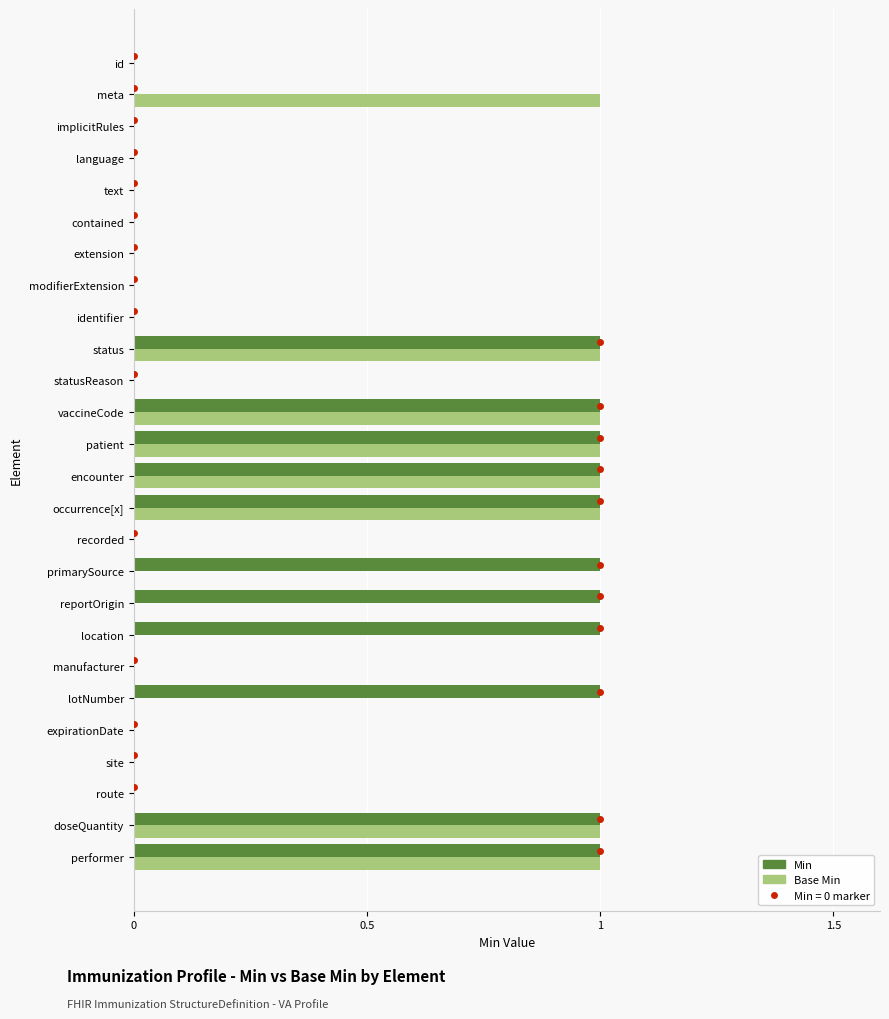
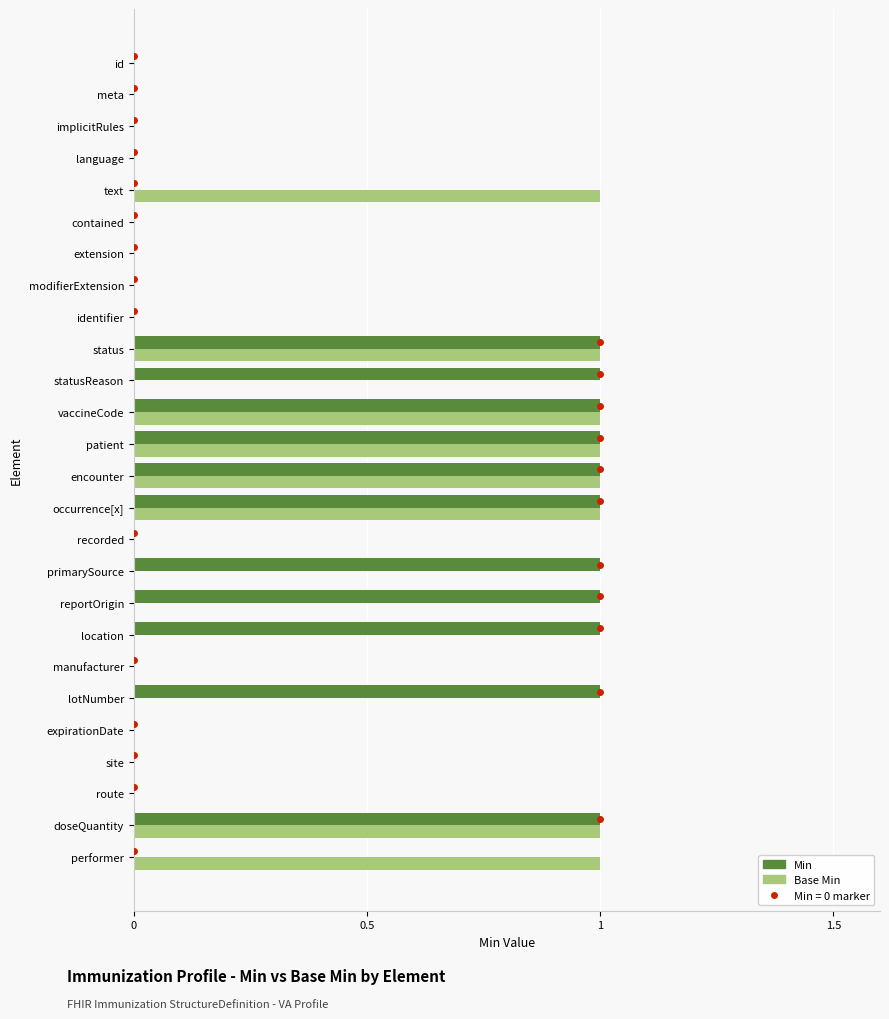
Base Min, meta: 1 -> 0
Base Min, text: 0 -> 1
Min, statusReason: 0 -> 1
Min, performer: 1 -> 0
